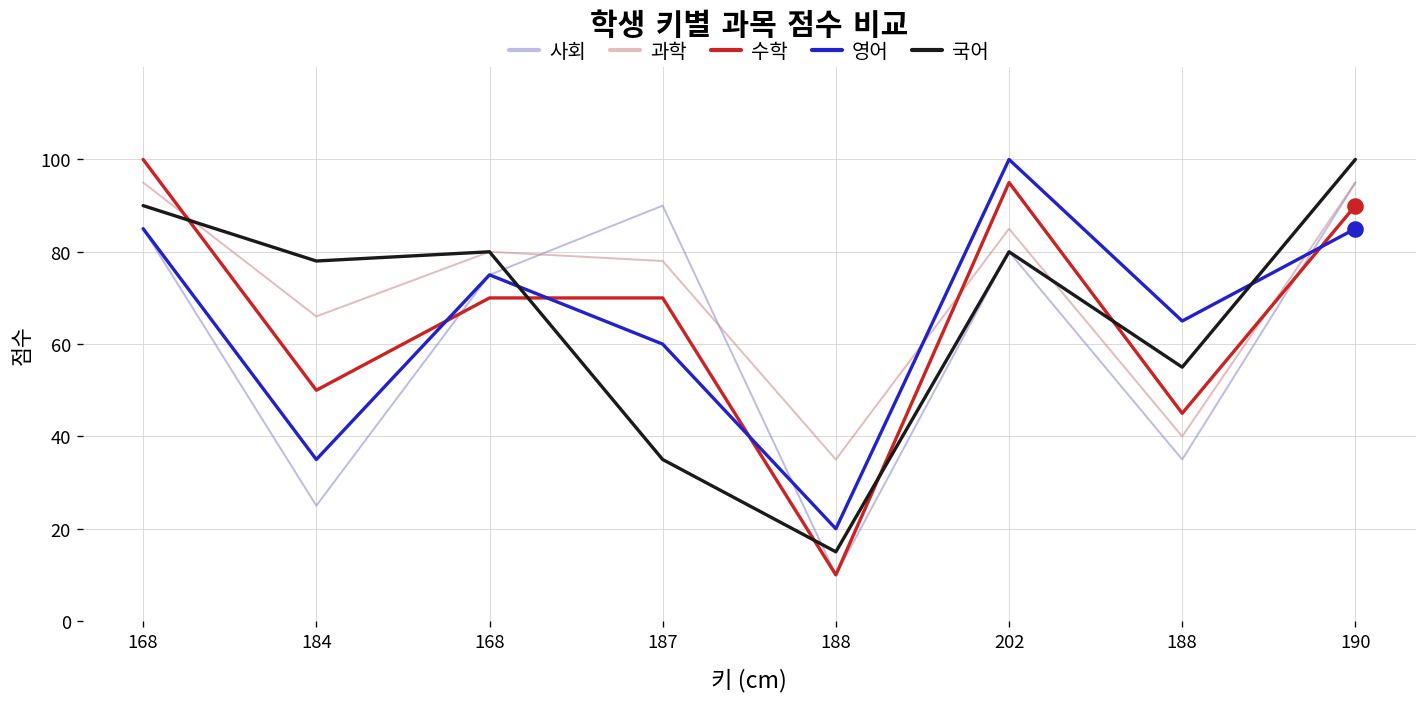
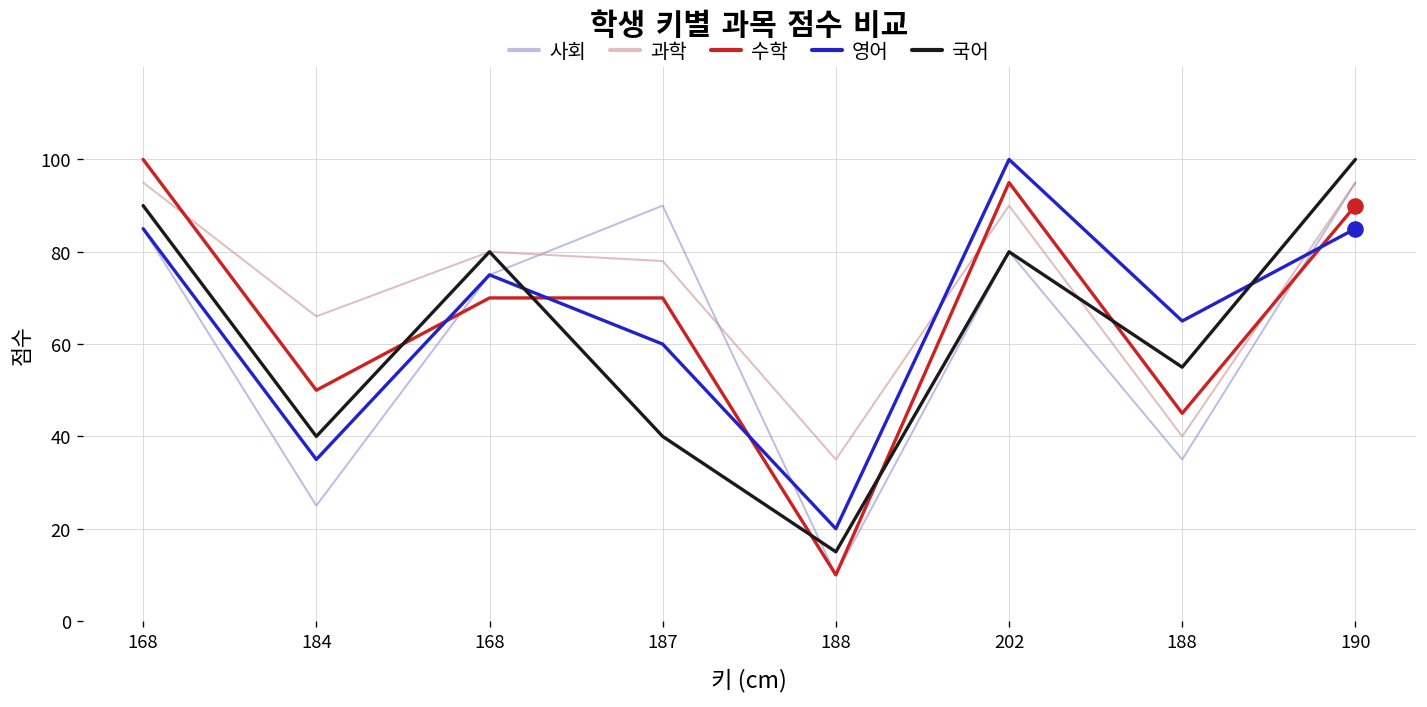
국어, 184: 78 -> 40
국어, 187: 35 -> 40
과학, 202: 85 -> 90
